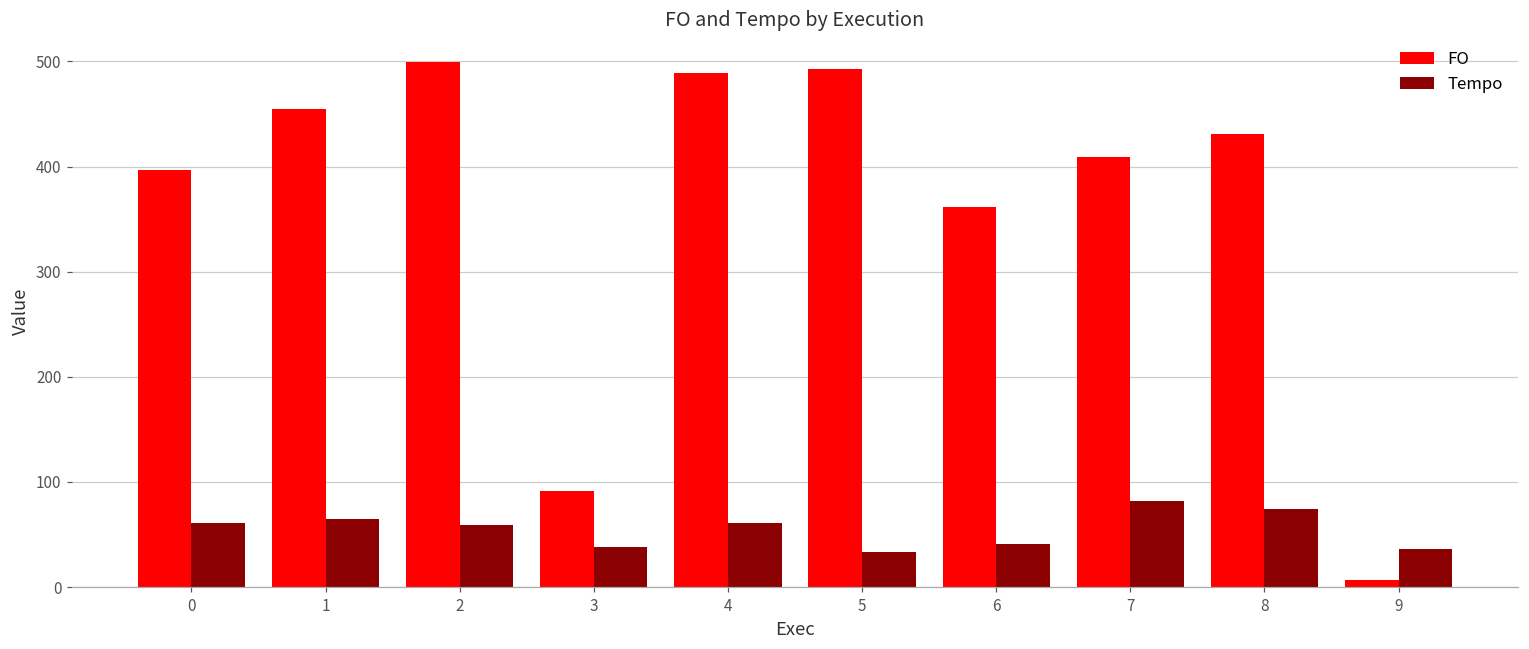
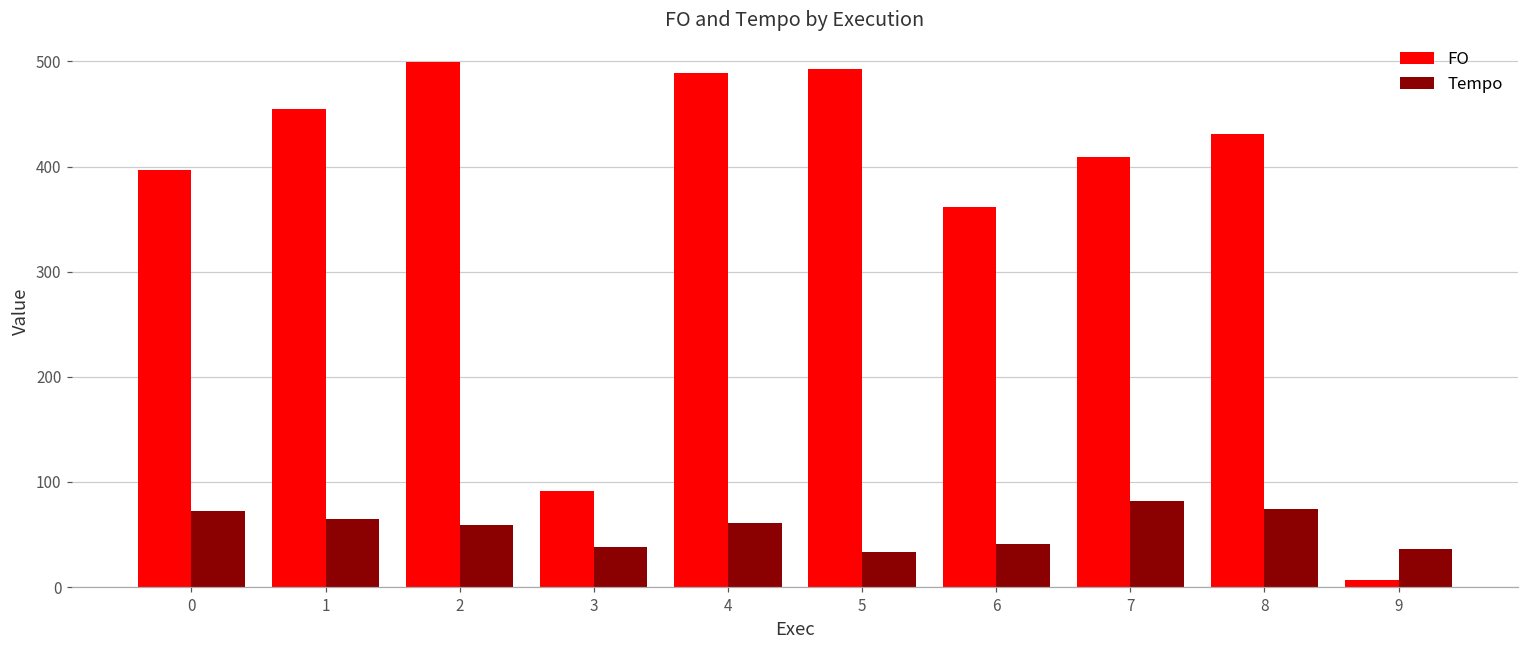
Tempo, 0: 60 -> 70
